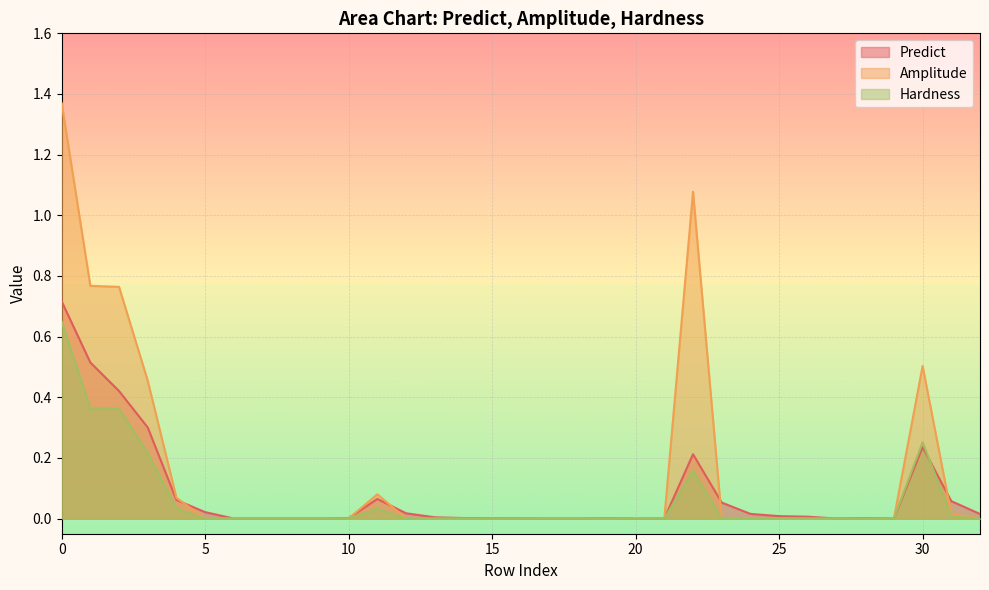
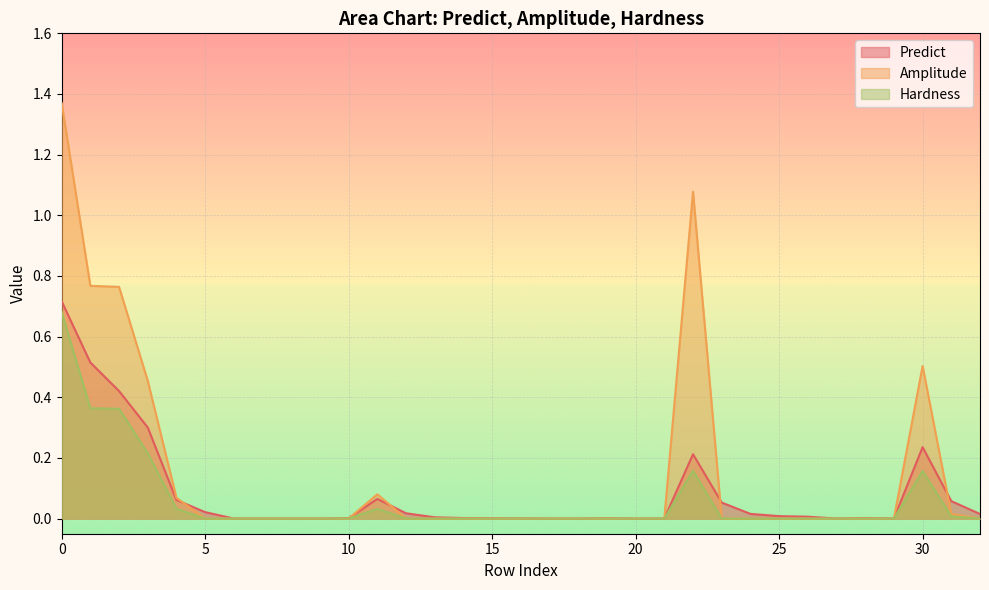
Hardness, 0: 0.65 -> 0.68
Hardness, 30: 0.25 -> 0.16
